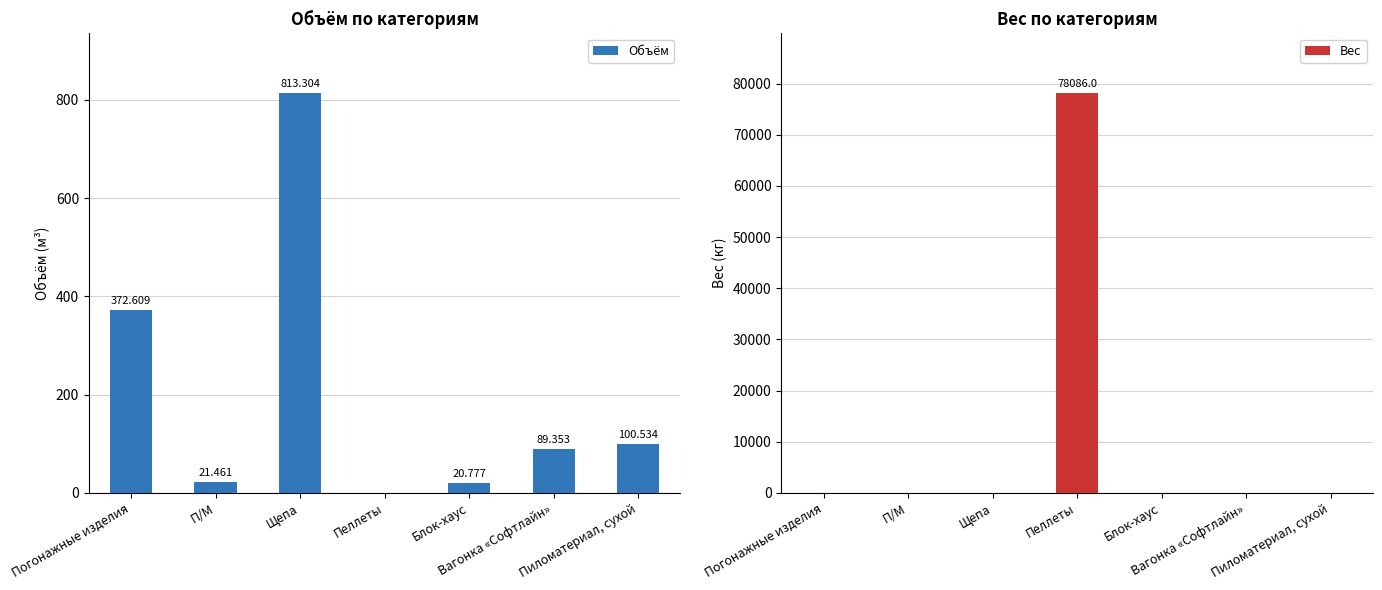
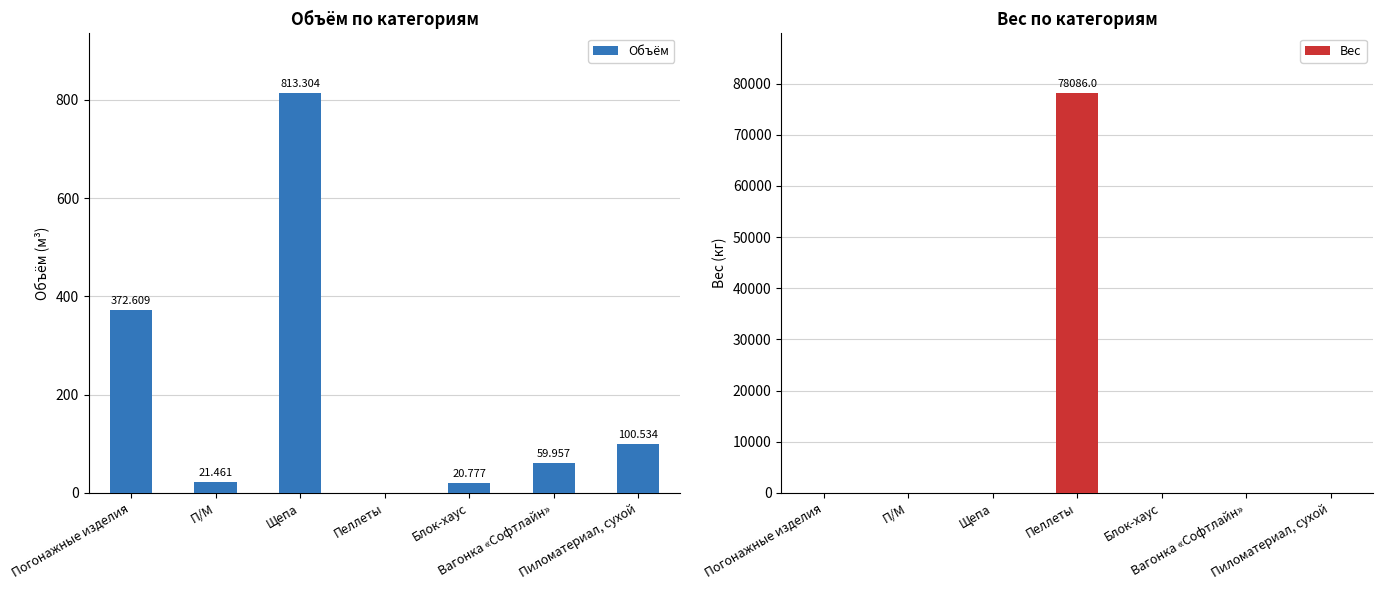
Объём по категориям, Вагонка «Софтлайн»: 89.353 -> 59.957
